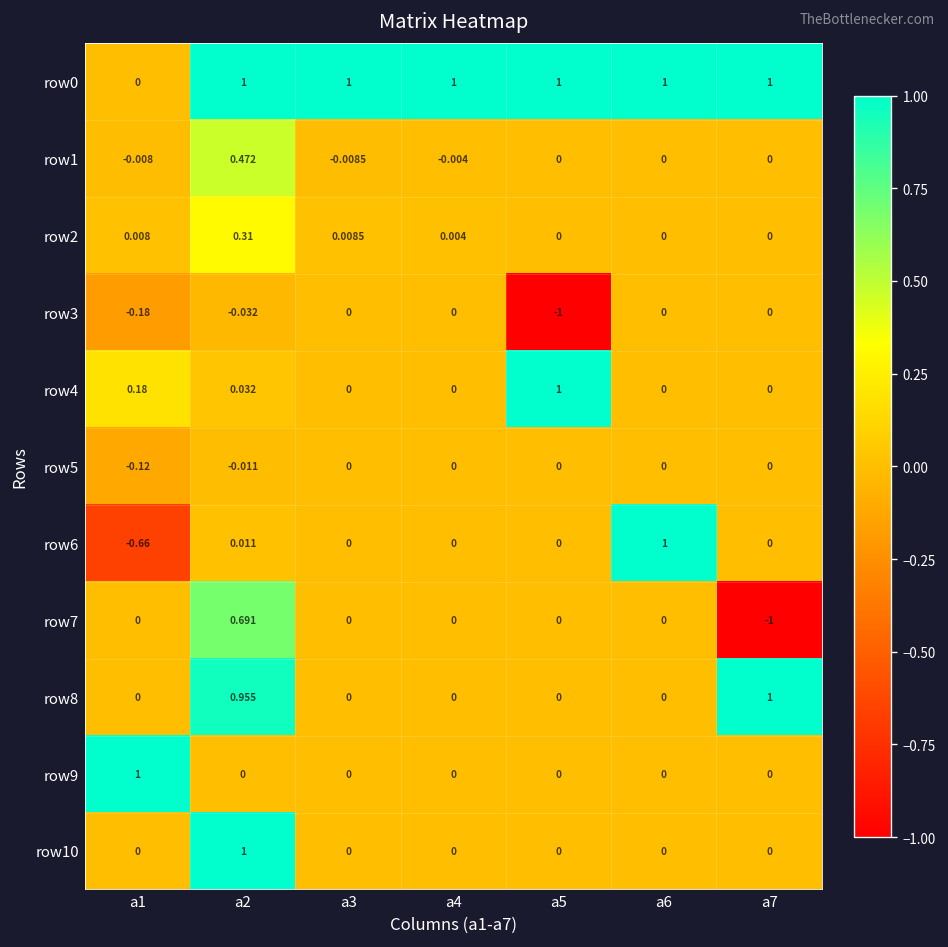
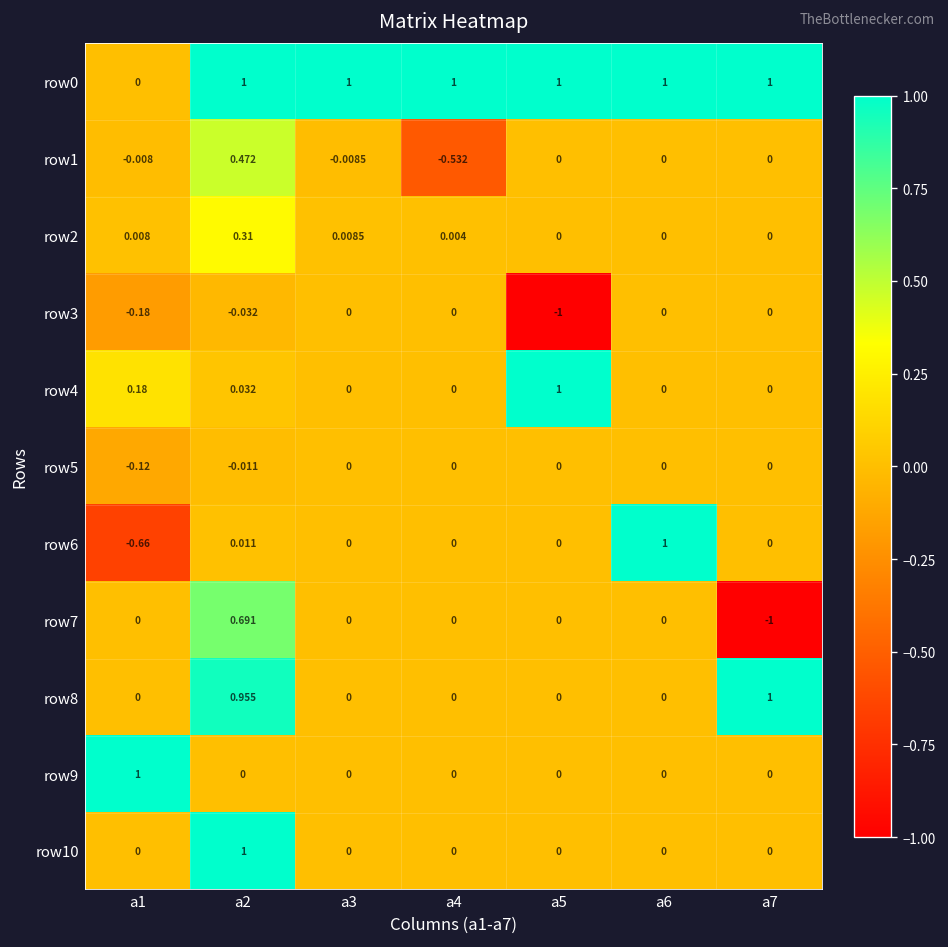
row1, a4: -0.004 -> -0.532
